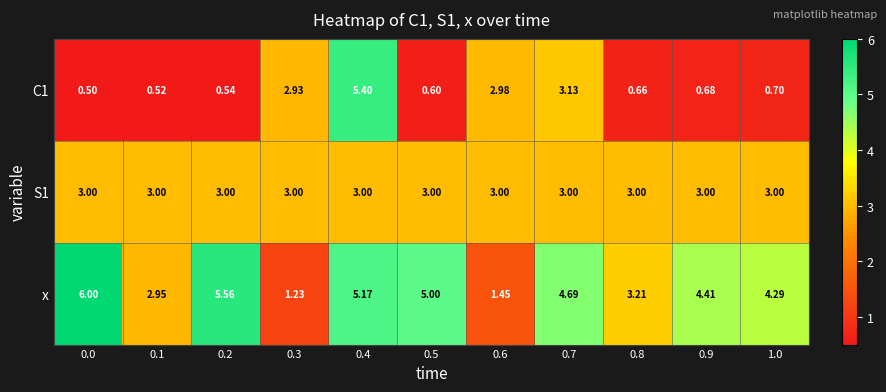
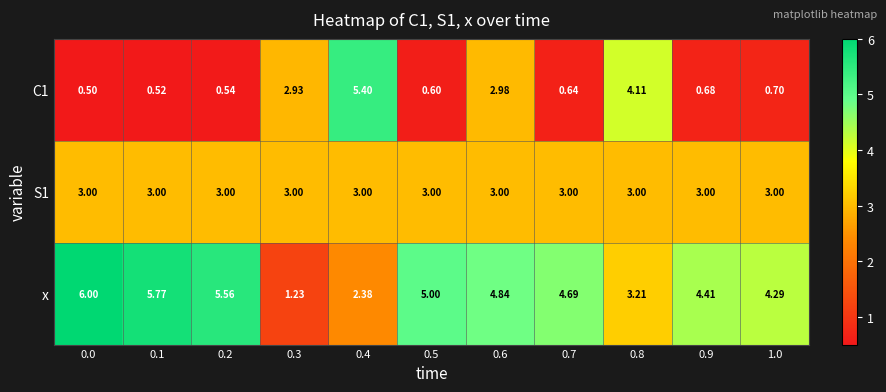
C1, 0.7: 3.13 -> 0.64
C1, 0.8: 0.66 -> 4.11
x, 0.1: 2.95 -> 5.77
x, 0.4: 5.17 -> 2.38
x, 0.6: 1.45 -> 4.84
